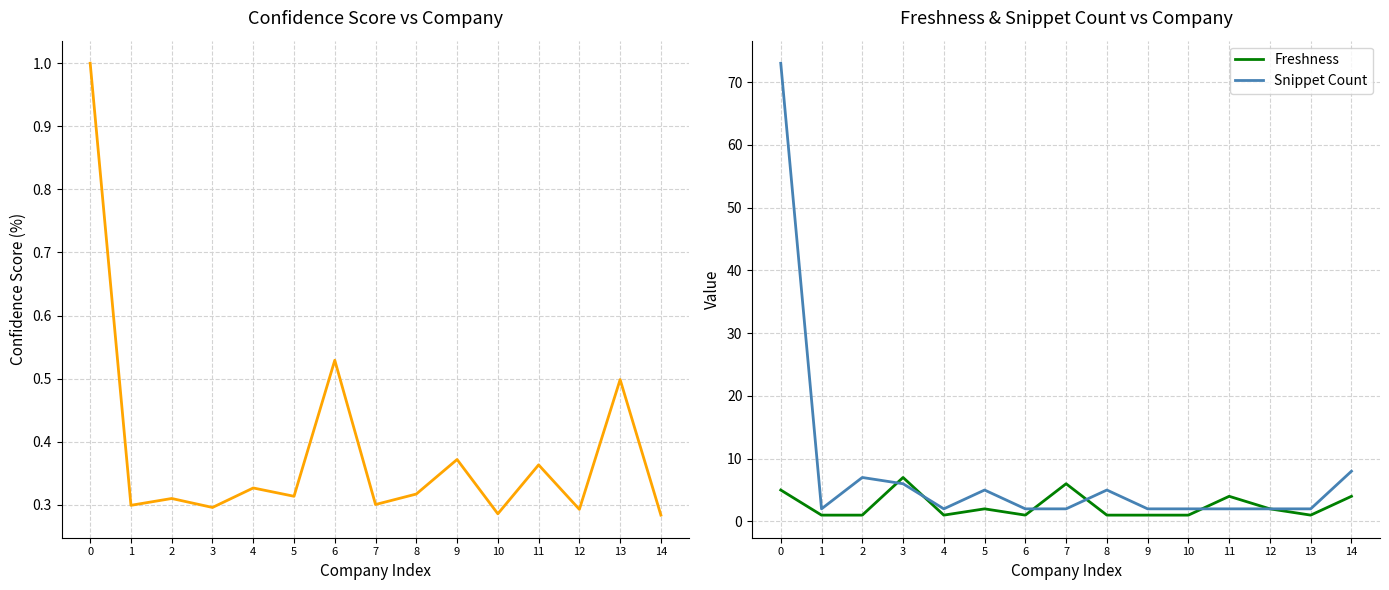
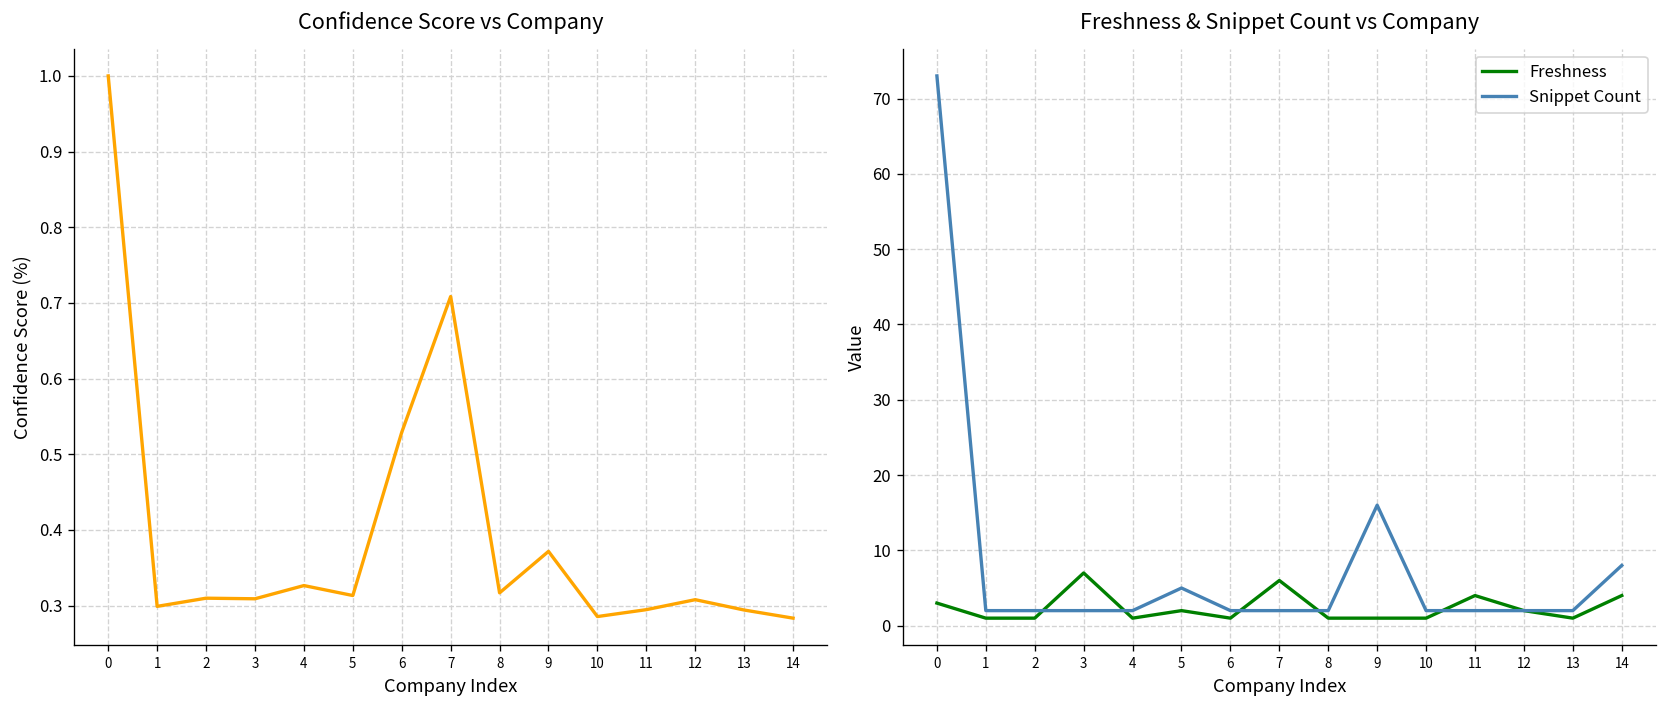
Confidence Score vs Company, 3: 0.30 -> 0.31
Confidence Score vs Company, 7: 0.30 -> 0.71
Confidence Score vs Company, 11: 0.36 -> 0.29
Confidence Score vs Company, 12: 0.29 -> 0.31
Confidence Score vs Company, 13: 0.50 -> 0.29
Freshness & Snippet Count vs Company, Freshness, 0: 5 -> 3
Freshness & Snippet Count vs Company, Snippet Count, 2: 7 -> 2
Freshness & Snippet Count vs Company, Snippet Count, 3: 6 -> 2
Freshness & Snippet Count vs Company, Snippet Count, 8: 5 -> 2
Freshness & Snippet Count vs Company, Snippet Count, 9: 2 -> 16
